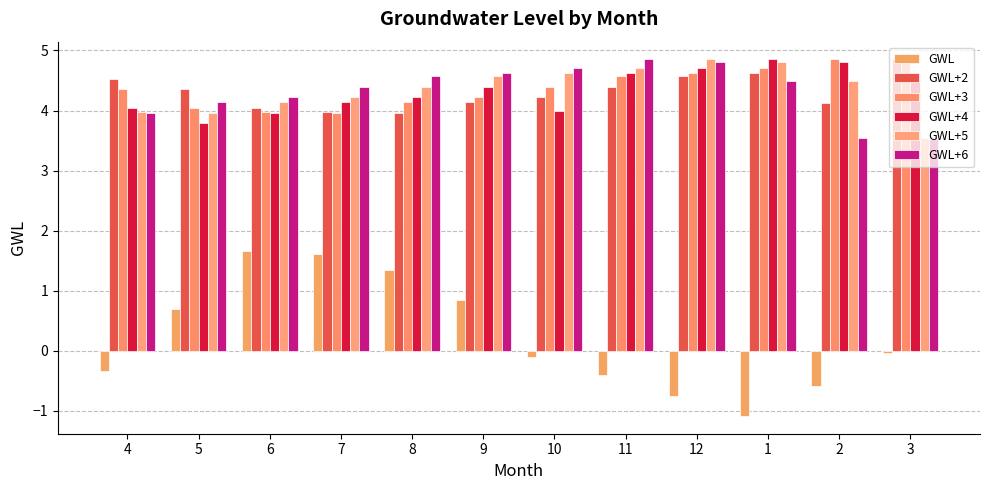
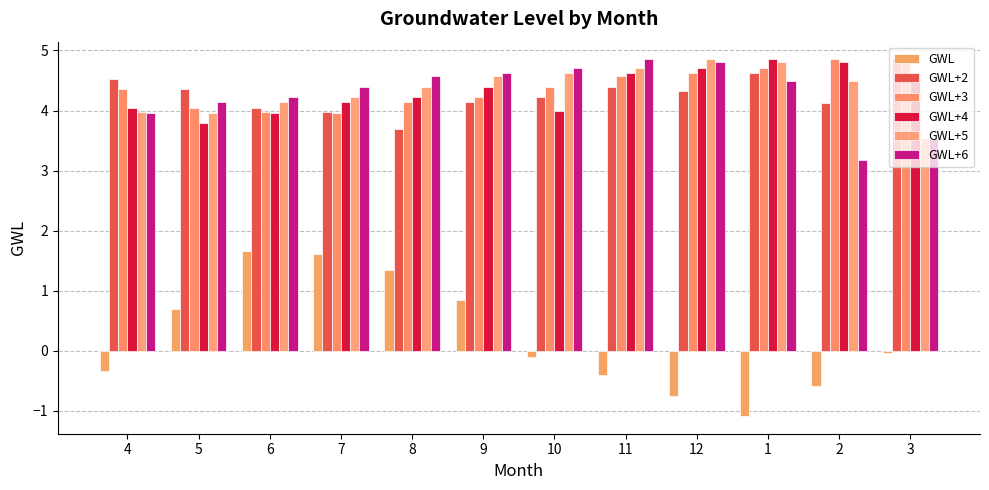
GWL+2, 8: 4.0 -> 3.7
GWL+2, 12: 4.6 -> 4.3
GWL+6, 2: 3.5 -> 3.2
